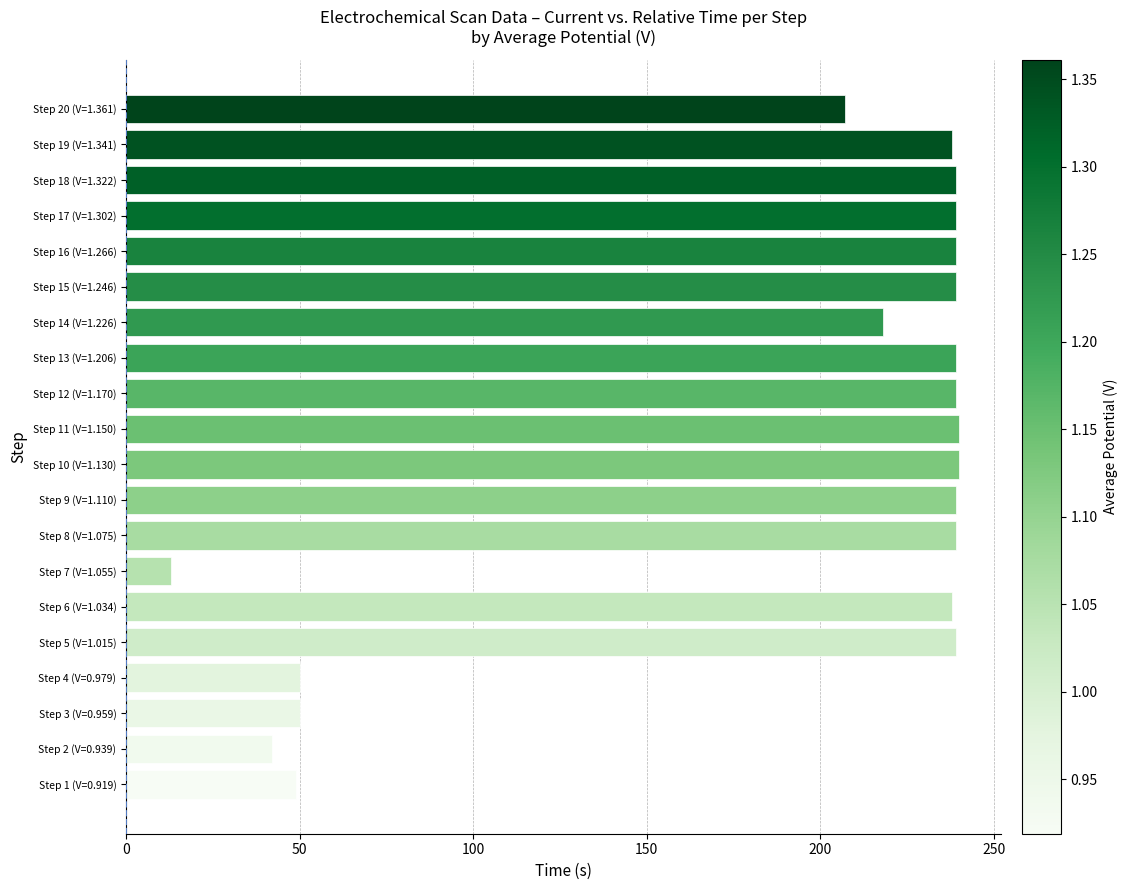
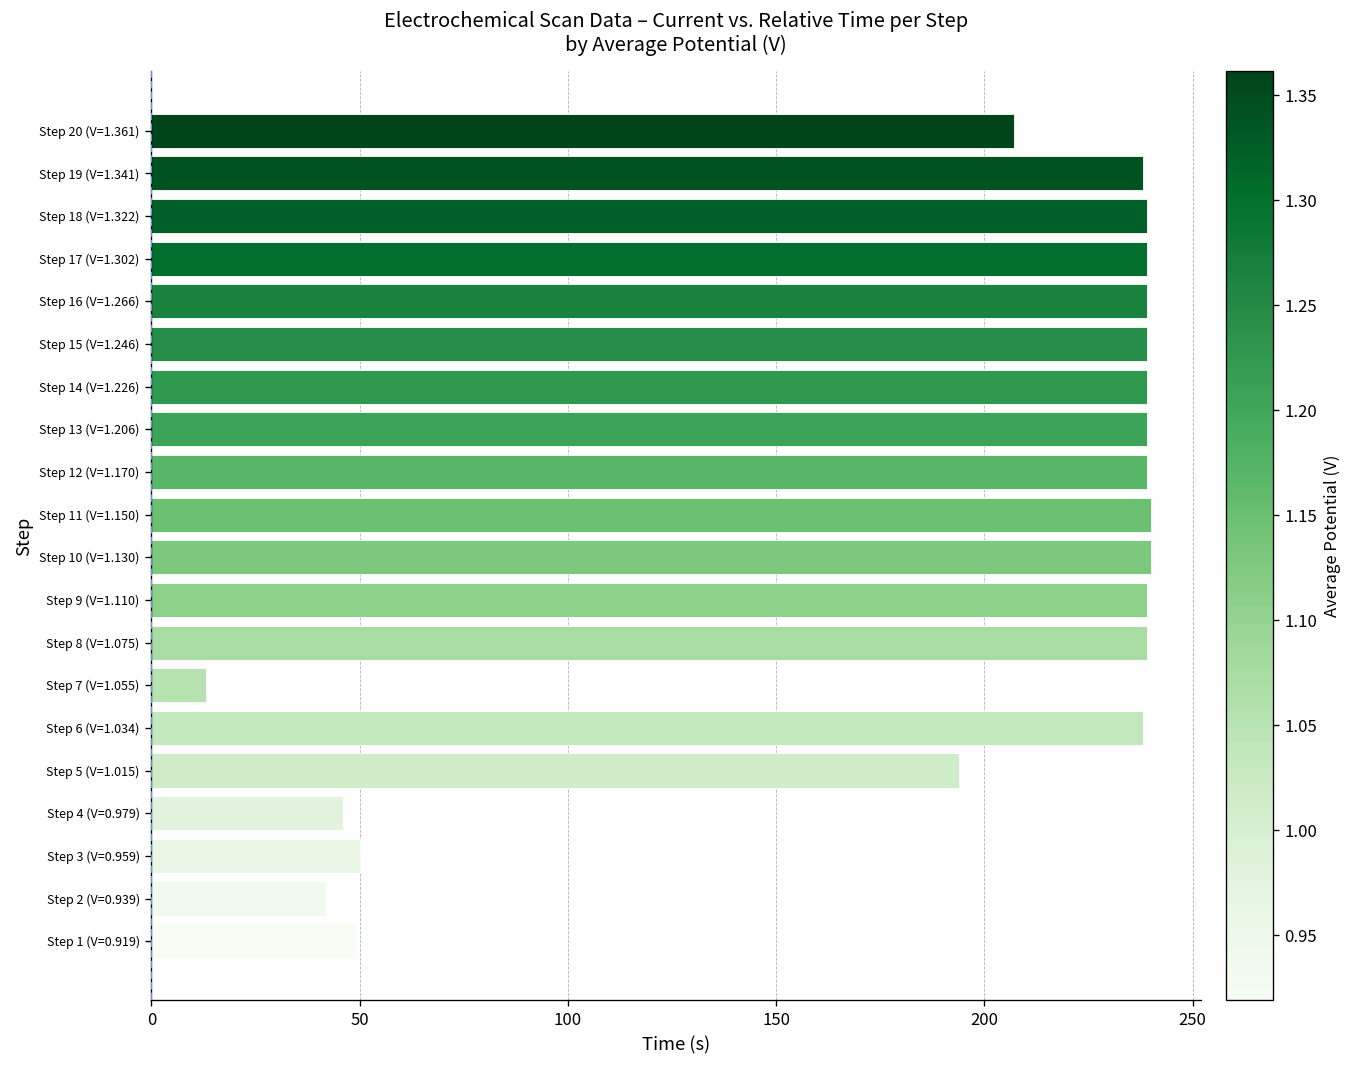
Step 14 (V=1.226): 218 -> 239
Step 5 (V=1.015): 239 -> 194
Step 4 (V=0.979): 50 -> 46
